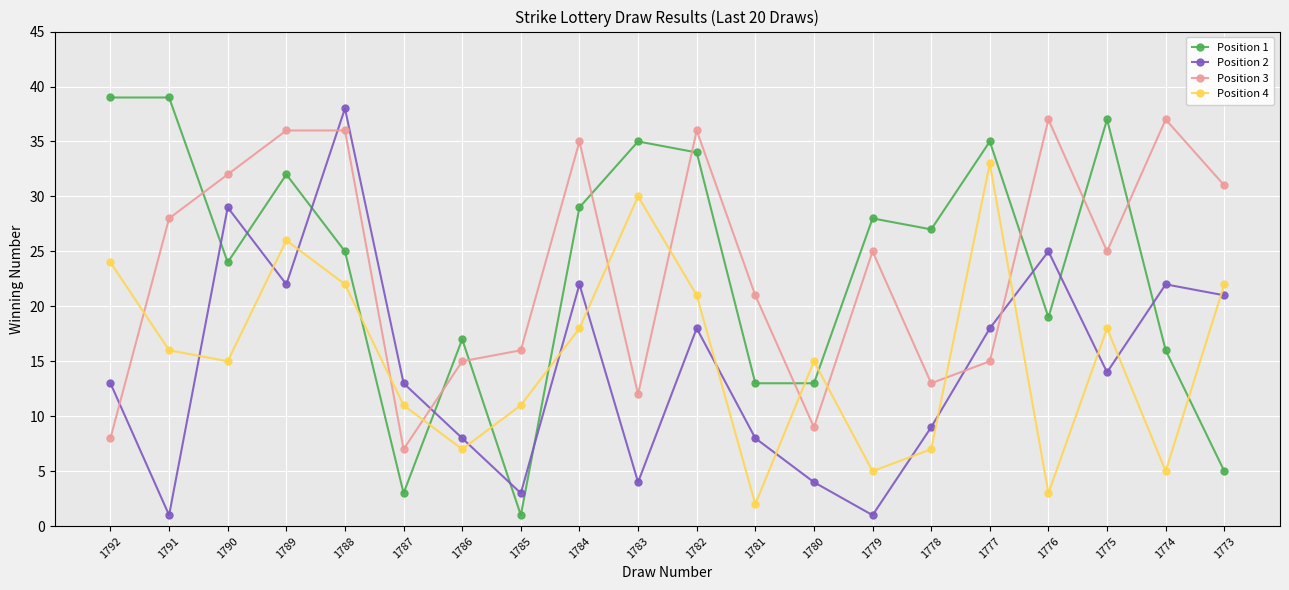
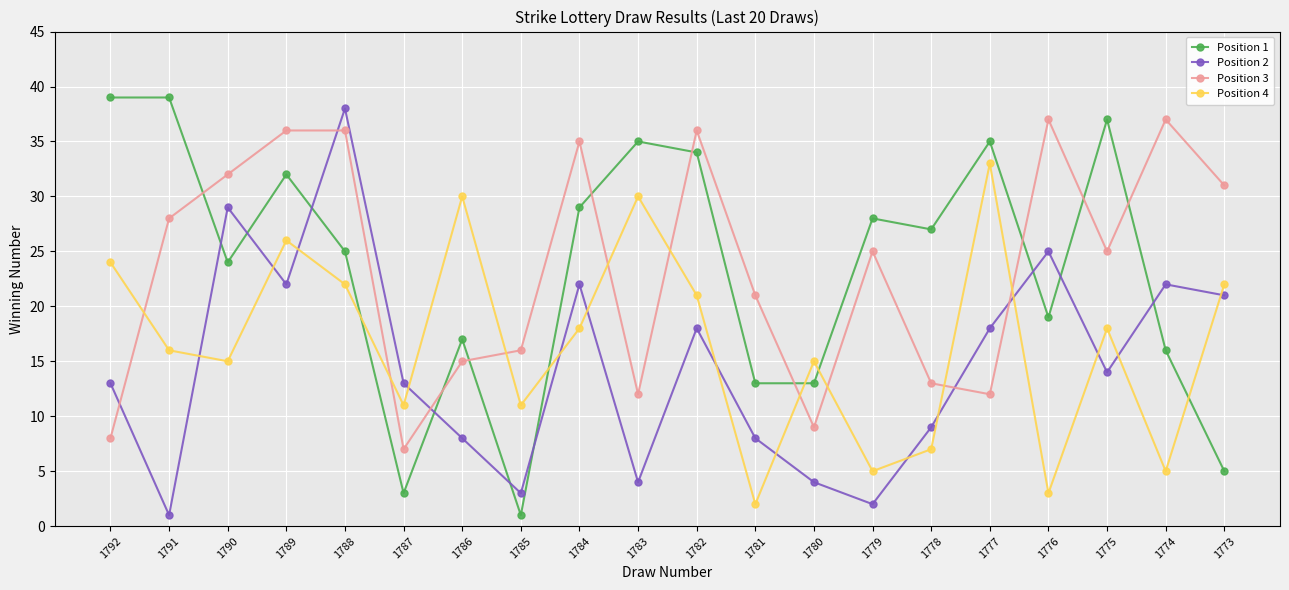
Position 4, 1786: 7 -> 30
Position 2, 1779: 1 -> 2
Position 3, 1777: 15 -> 12
